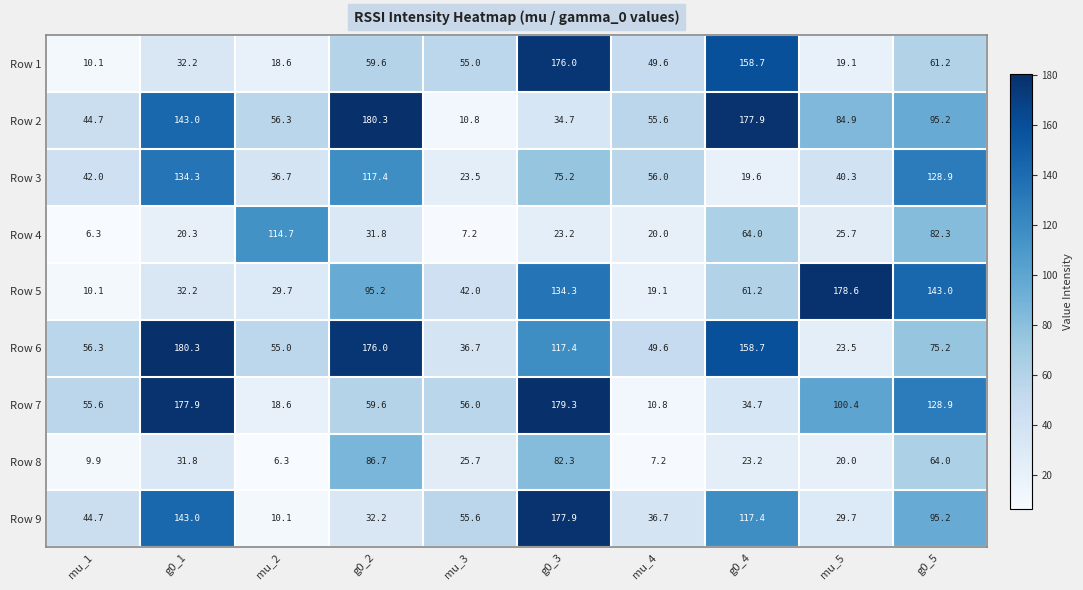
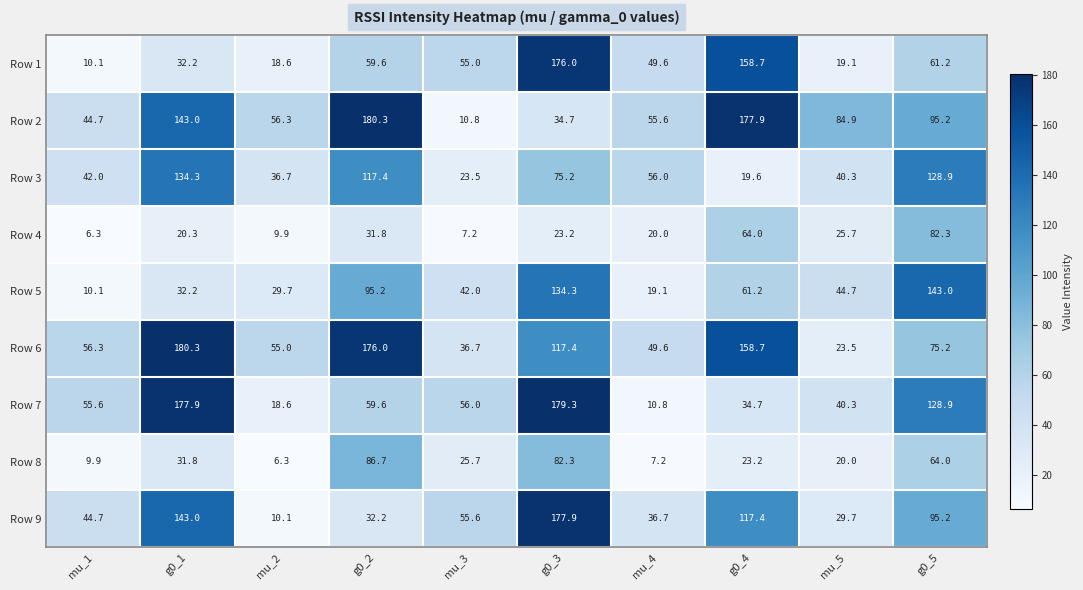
Row 4, mu_2: 114.7 -> 9.9
Row 5, mu_5: 178.6 -> 44.7
Row 7, mu_5: 100.4 -> 40.3
